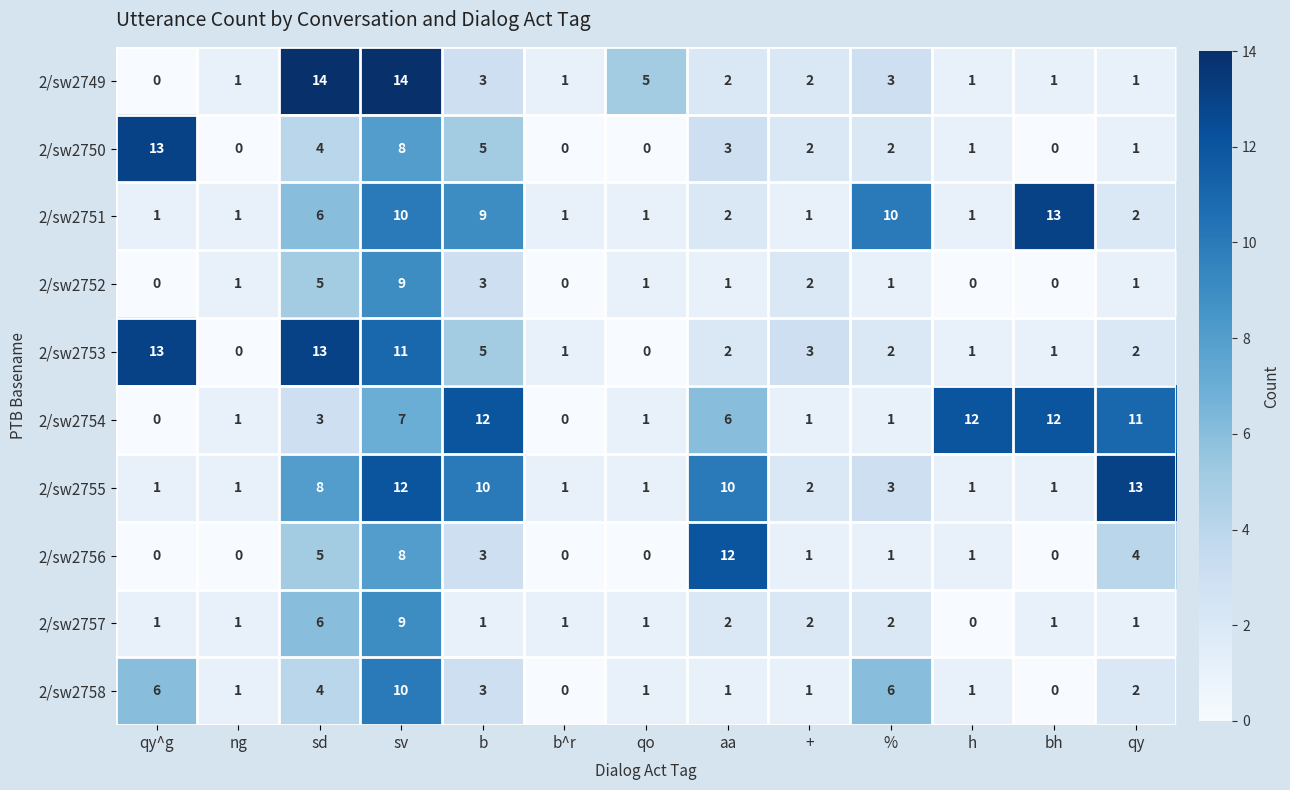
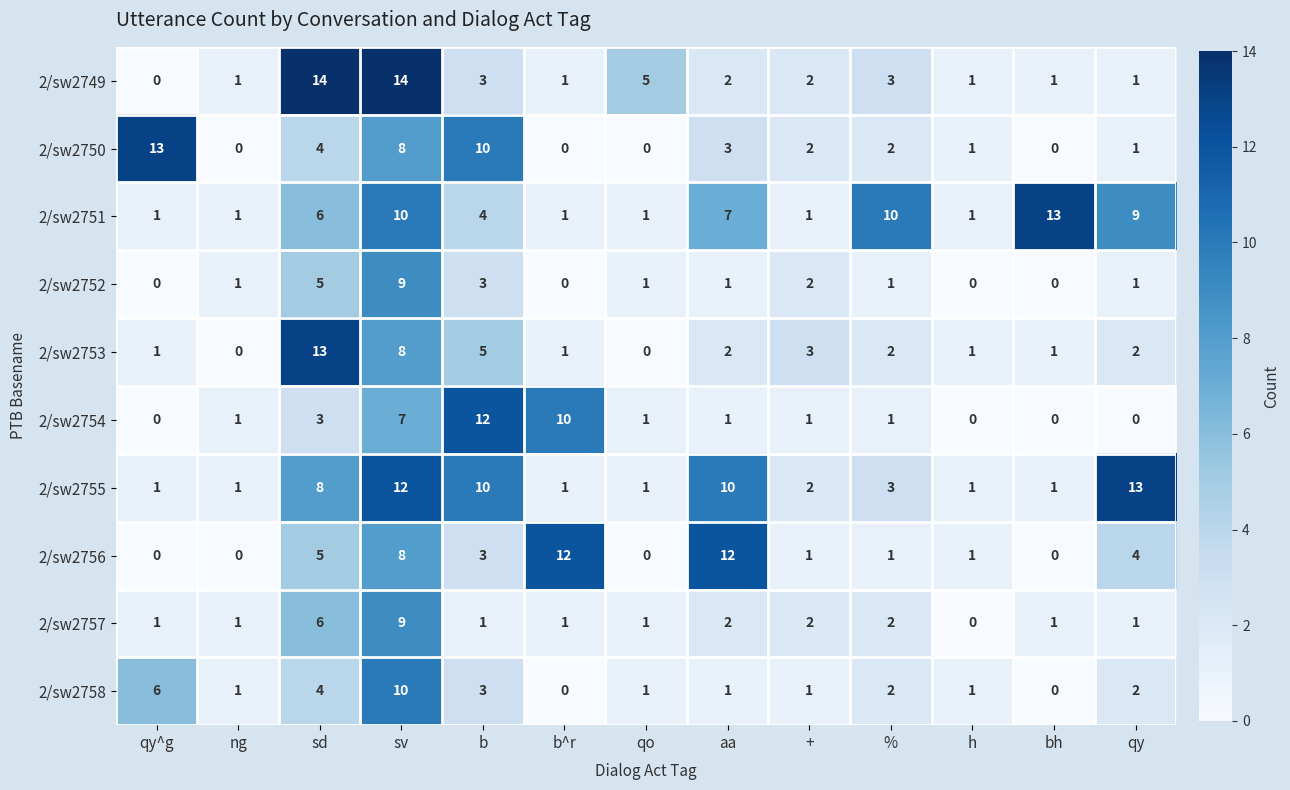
2/sw2750, b: 5 -> 10
2/sw2751, b: 9 -> 4
2/sw2751, aa: 2 -> 7
2/sw2751, qy: 2 -> 9
2/sw2753, qy^g: 13 -> 1
2/sw2753, sv: 11 -> 8
2/sw2754, b^r: 0 -> 10
2/sw2754, aa: 6 -> 1
2/sw2754, h: 12 -> 0
2/sw2754, bh: 12 -> 0
2/sw2754, qy: 11 -> 0
2/sw2756, b^r: 0 -> 12
2/sw2758, %: 6 -> 2
